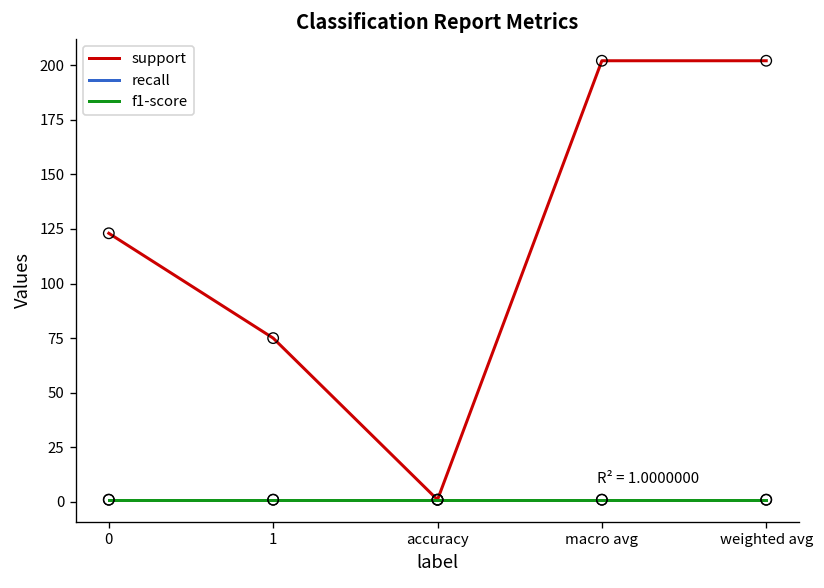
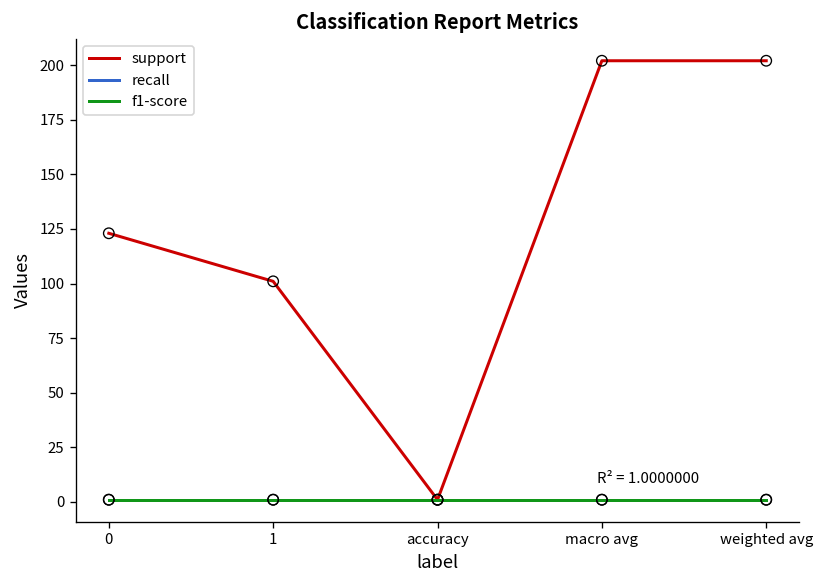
support, 1: 75 -> 101
